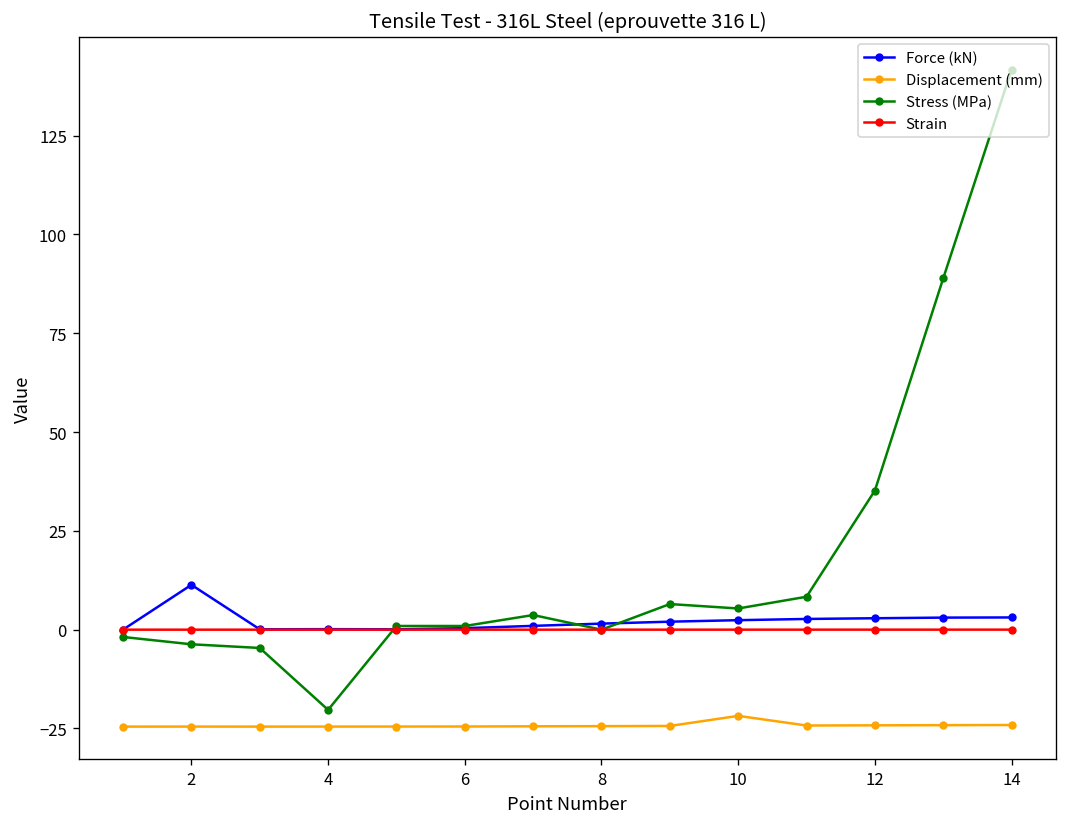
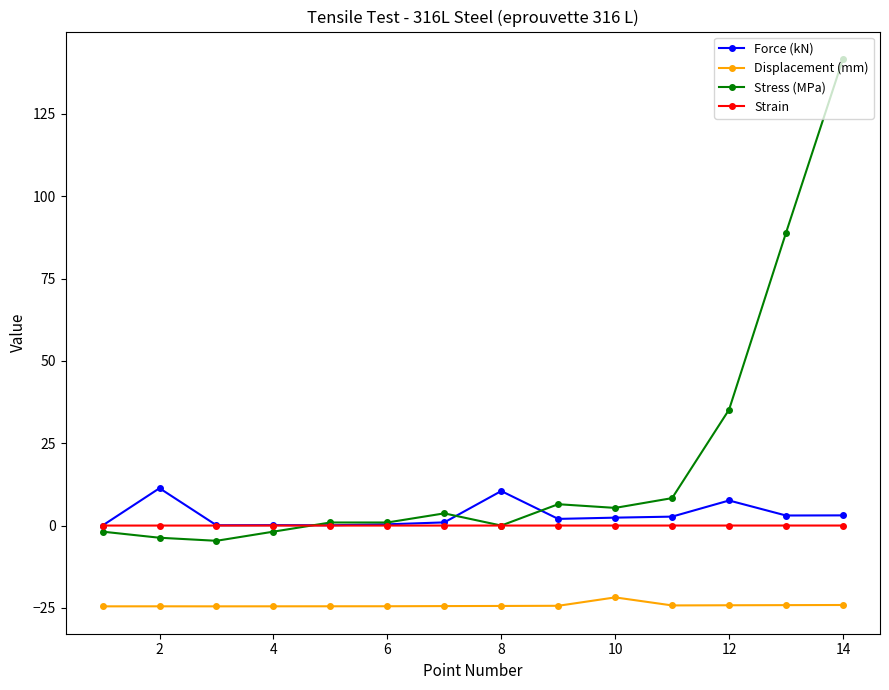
Stress (MPa), 4: -20 -> -2
Force (kN), 8: 2 -> 10
Force (kN), 12: 3 -> 8
